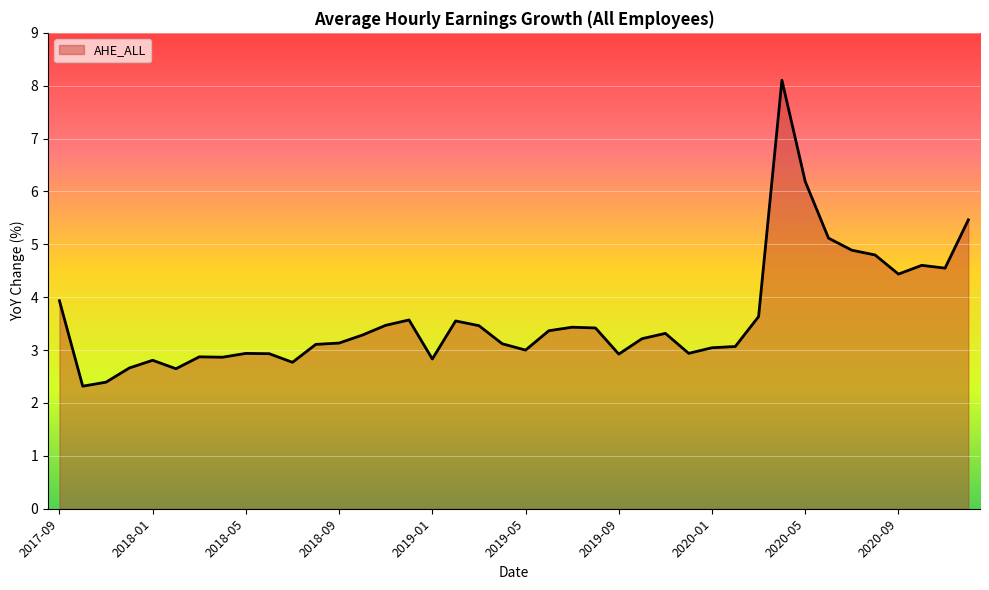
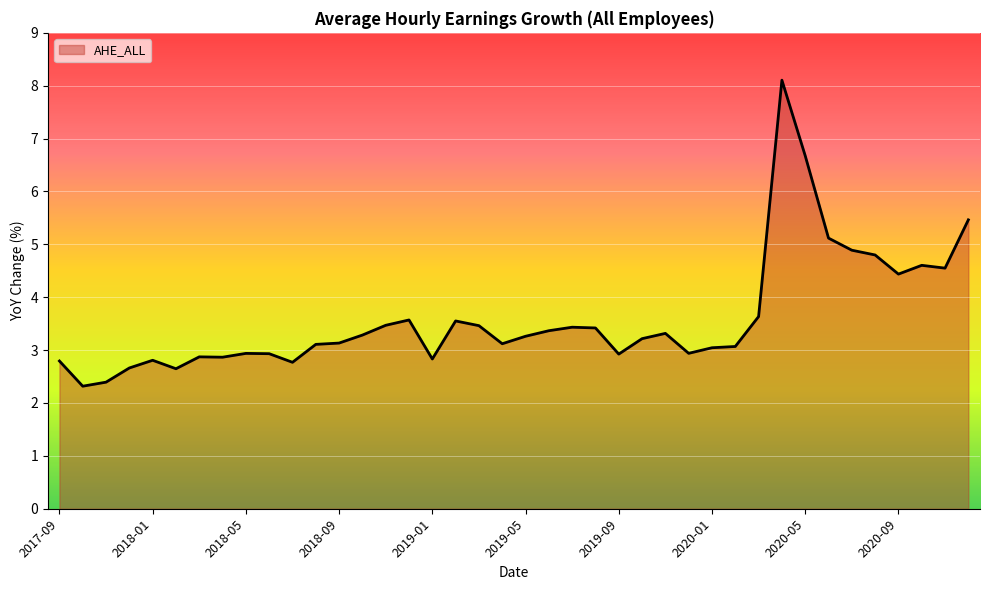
2017-09: 3.9 -> 2.8
2019-05: 3.0 -> 3.3
2020-05: 6.2 -> 6.7
